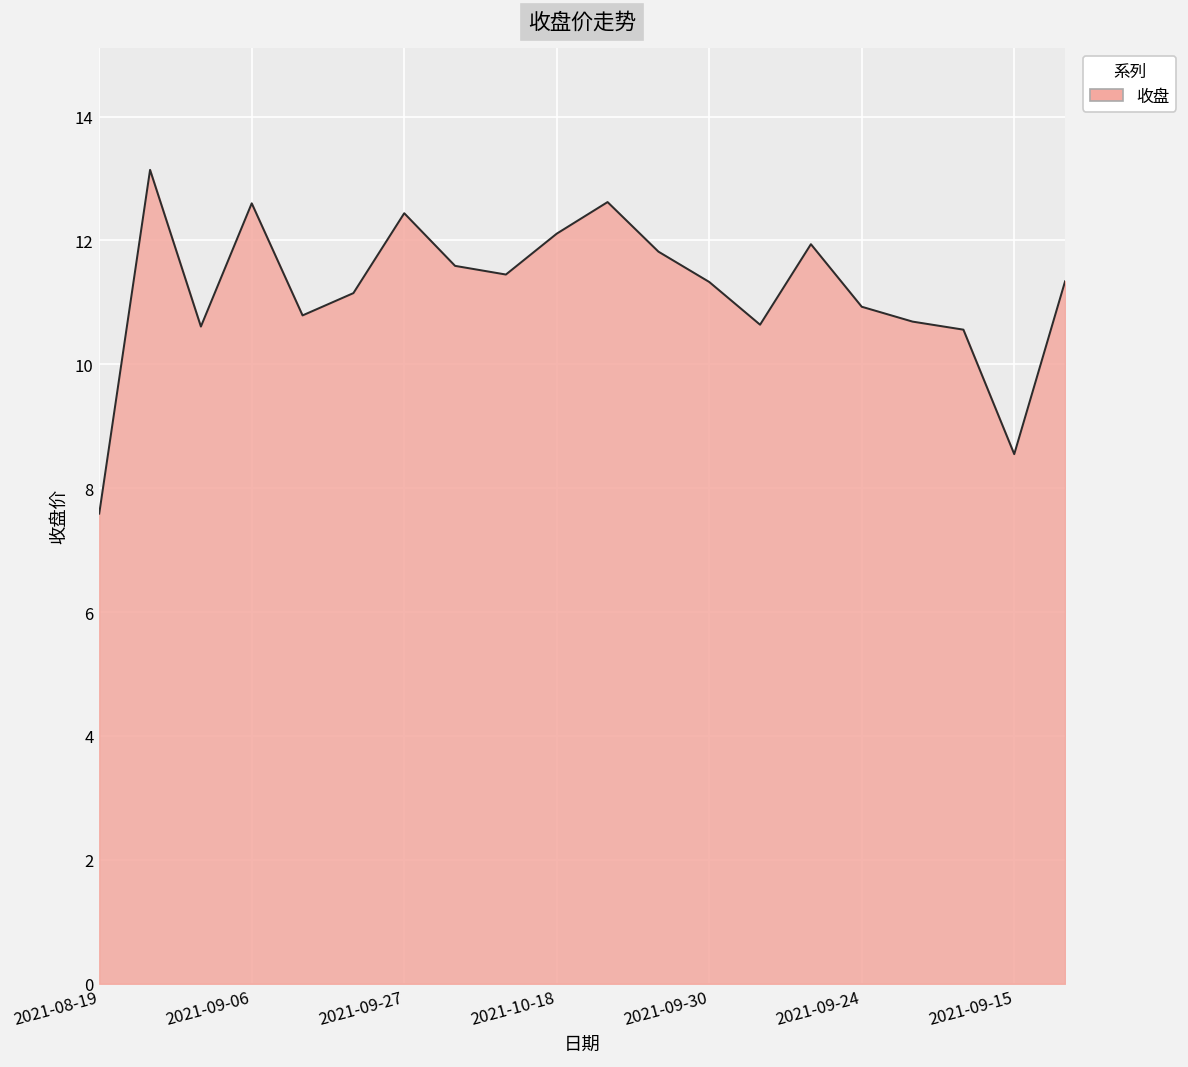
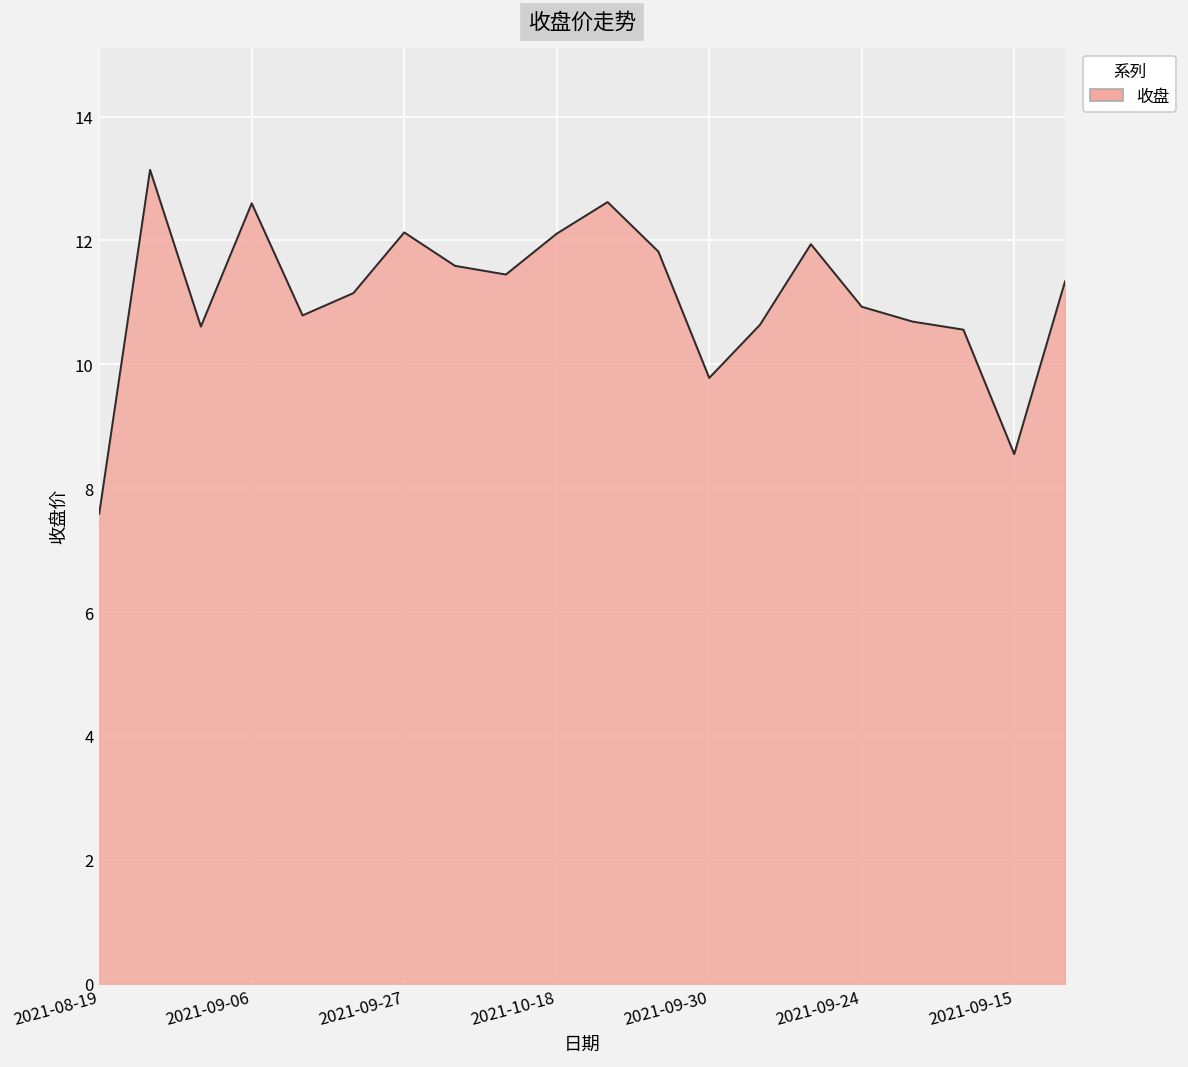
2021-09-27: 12.4 -> 12.1
2021-09-30: 11.3 -> 9.8
